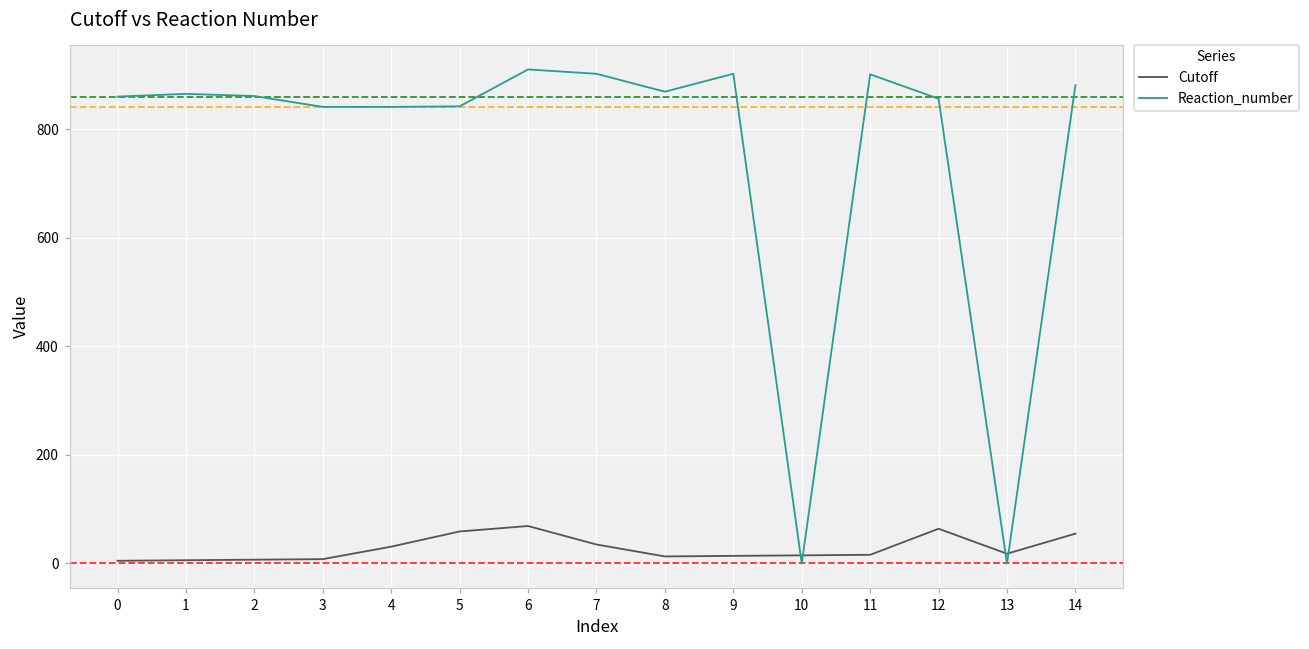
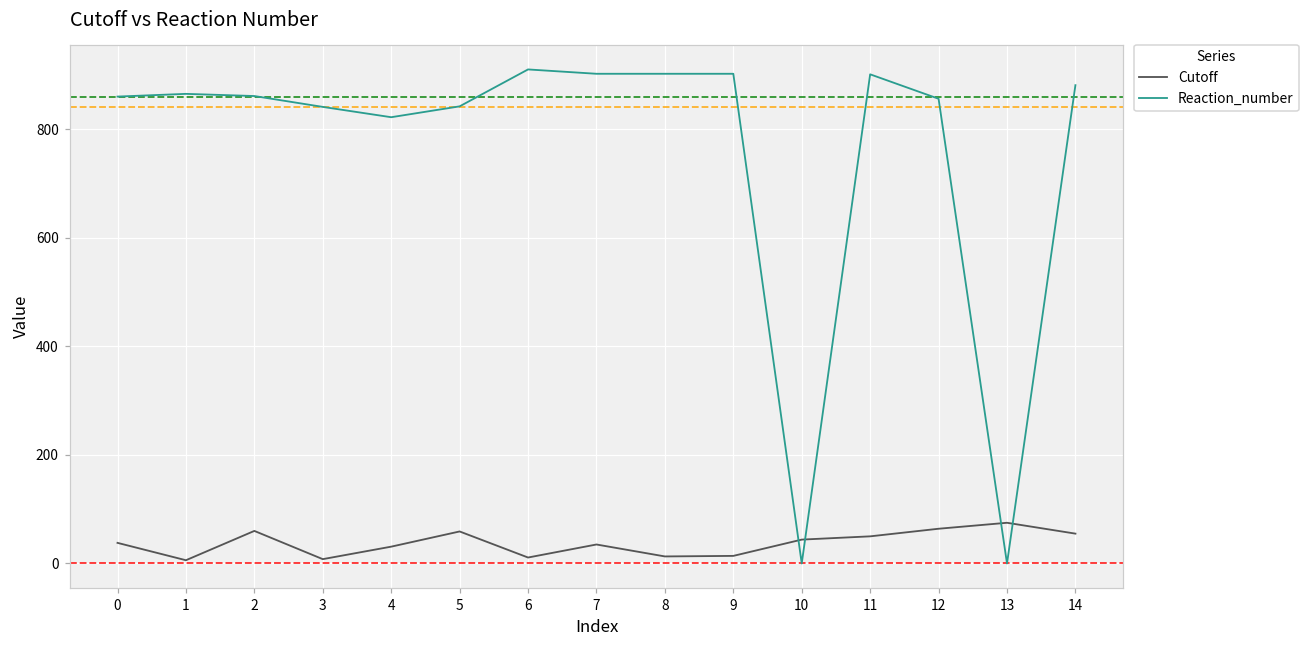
Cutoff, 0: 10 -> 40
Cutoff, 2: 10 -> 60
Reaction_number, 4: 840 -> 820
Cutoff, 6: 70 -> 10
Reaction_number, 8: 870 -> 900
Cutoff, 10: 20 -> 40
Cutoff, 11: 20 -> 50
Cutoff, 13: 20 -> 80
